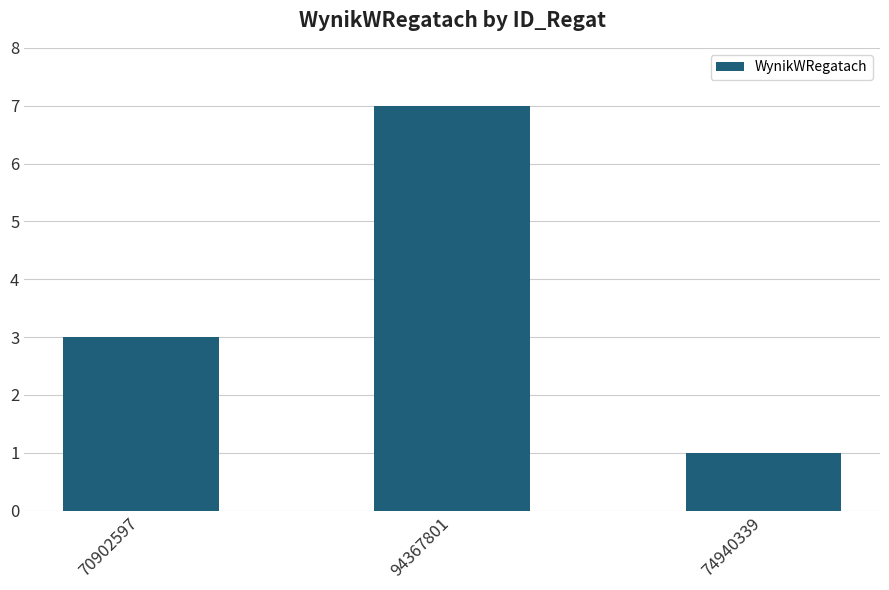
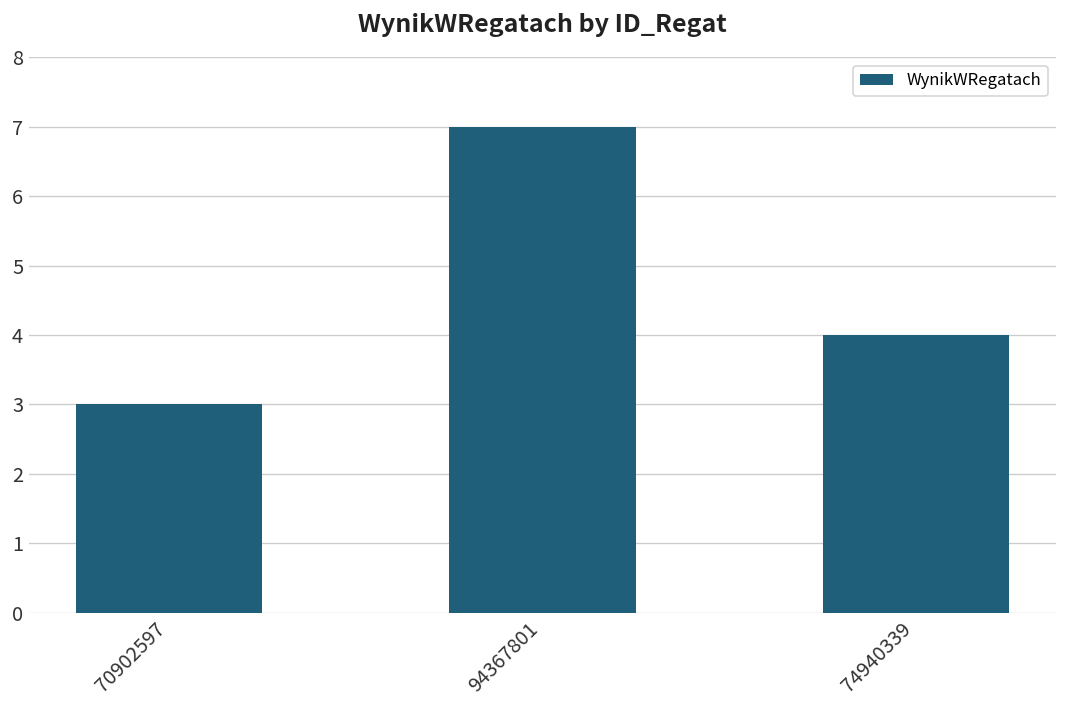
74940339: 1 -> 4
